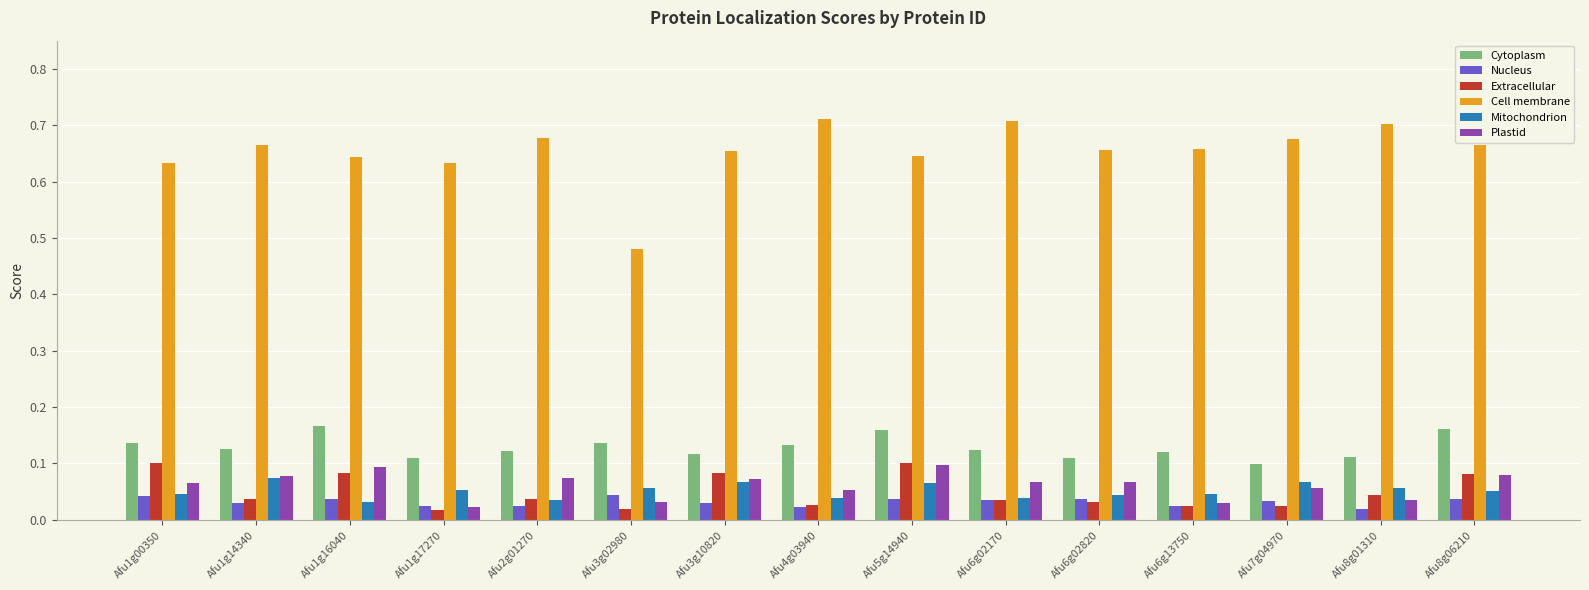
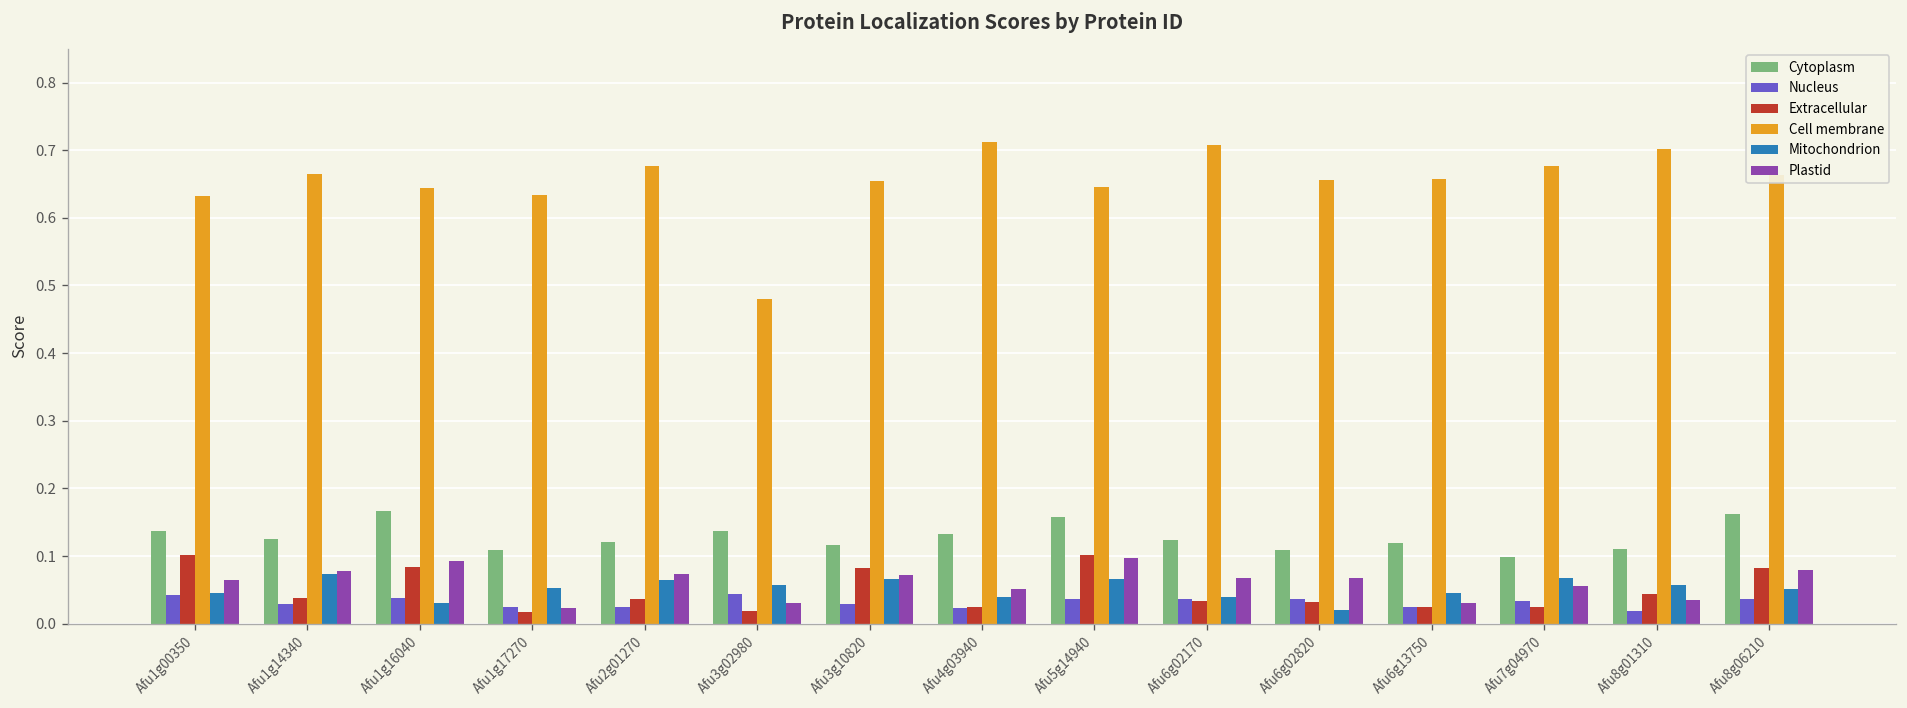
Mitochondrion, Afu2g01270: 0.03 -> 0.06
Mitochondrion, Afu6g02820: 0.04 -> 0.02
